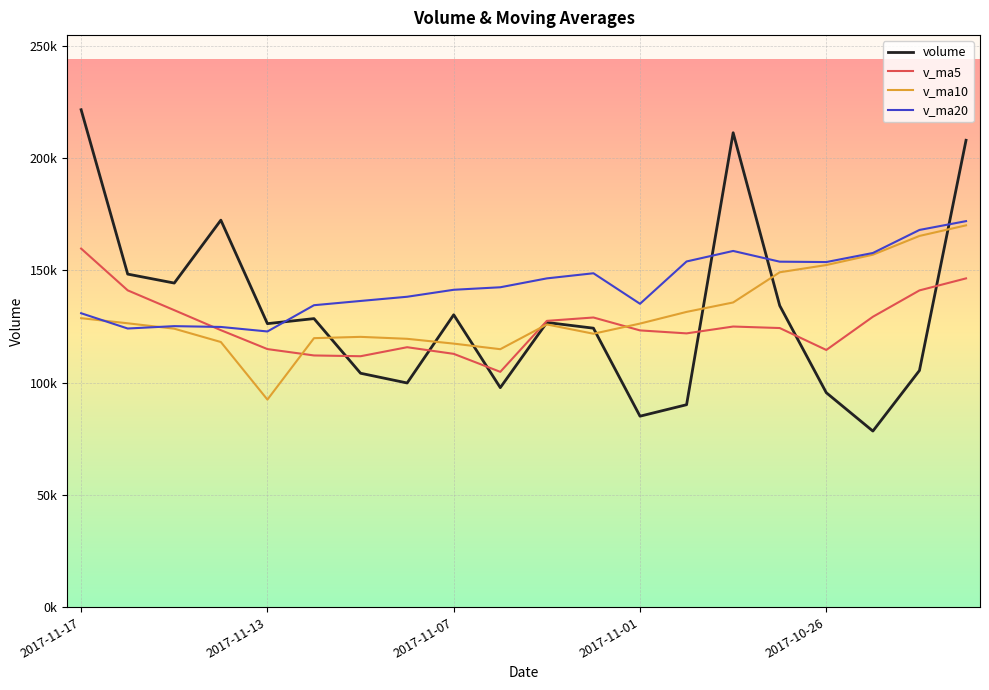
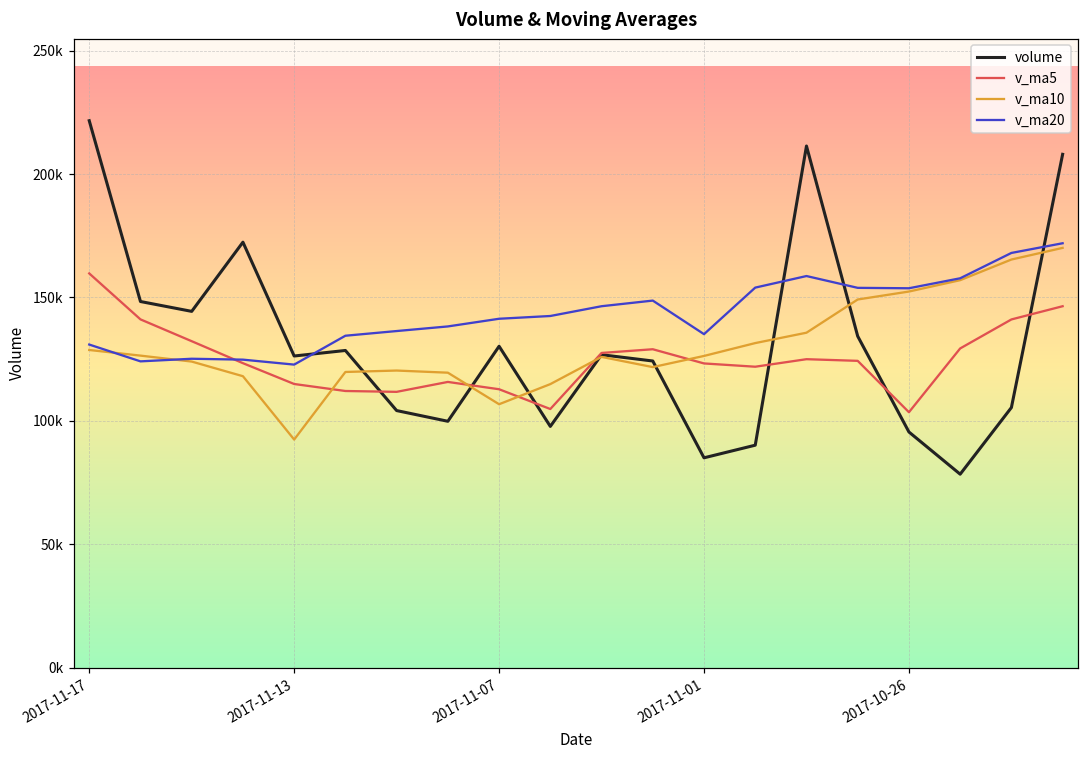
v_ma10, 2017-11-07: 117000 -> 107000
v_ma5, 2017-10-26: 115000 -> 104000
